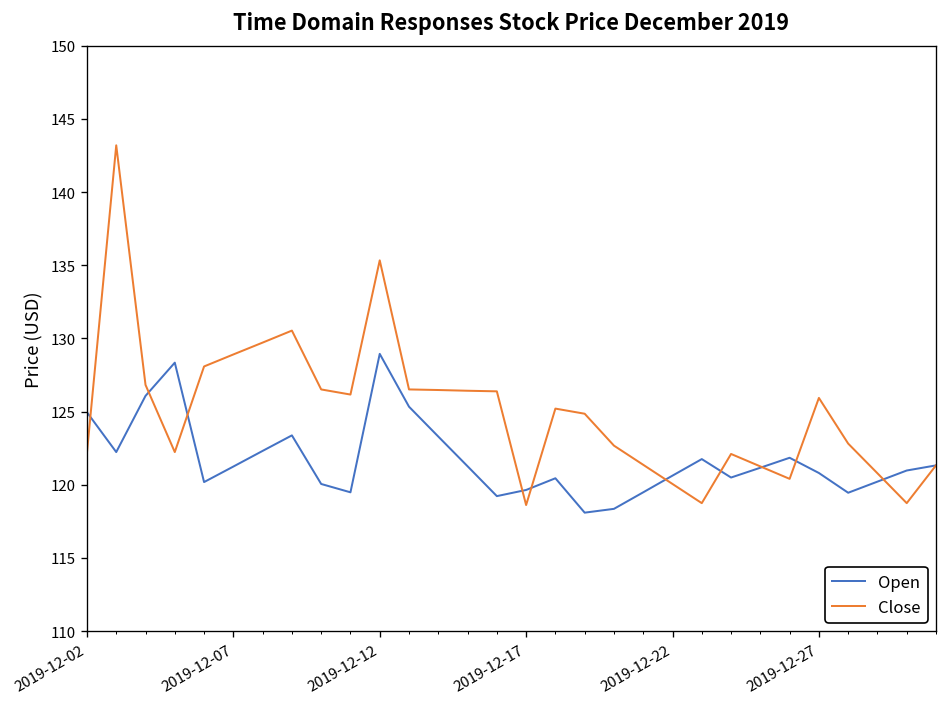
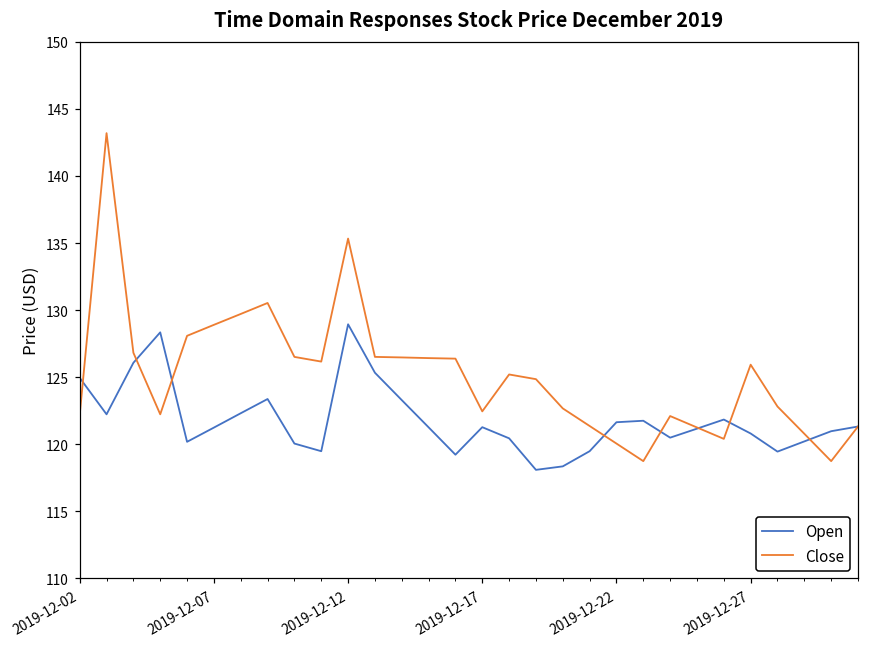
Open, 2019-12-17: 119.6 -> 121.3
Close, 2019-12-17: 118.6 -> 122.5
Open, 2019-12-22: 120.6 -> 121.6
